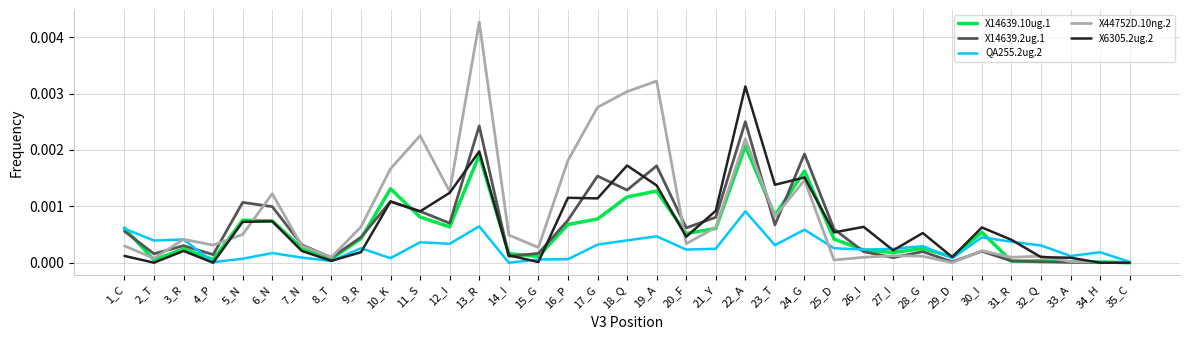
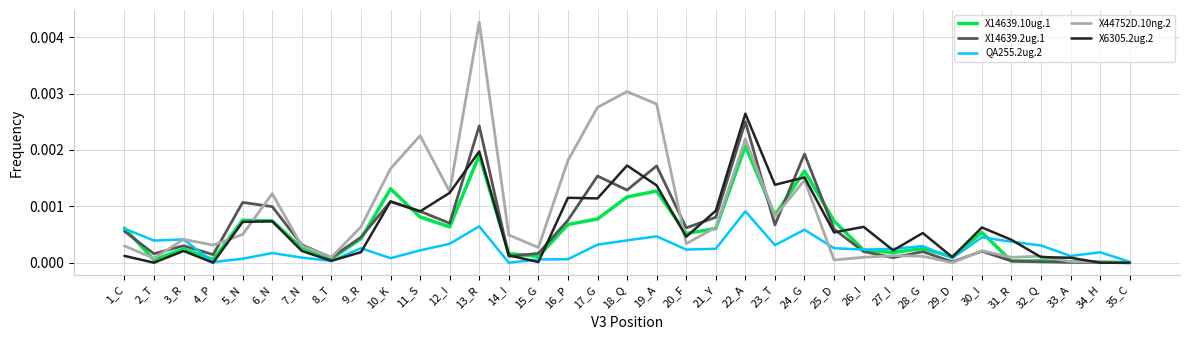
QA255.2ug.2, 11_S: 0.0004 -> 0.0002
X44752D.10ng.2, 19_A: 0.0032 -> 0.0028
X6305.2ug.2, 22_A: 0.0031 -> 0.0026
X14639.10ug.1, 25_D: 0.0004 -> 0.0007
